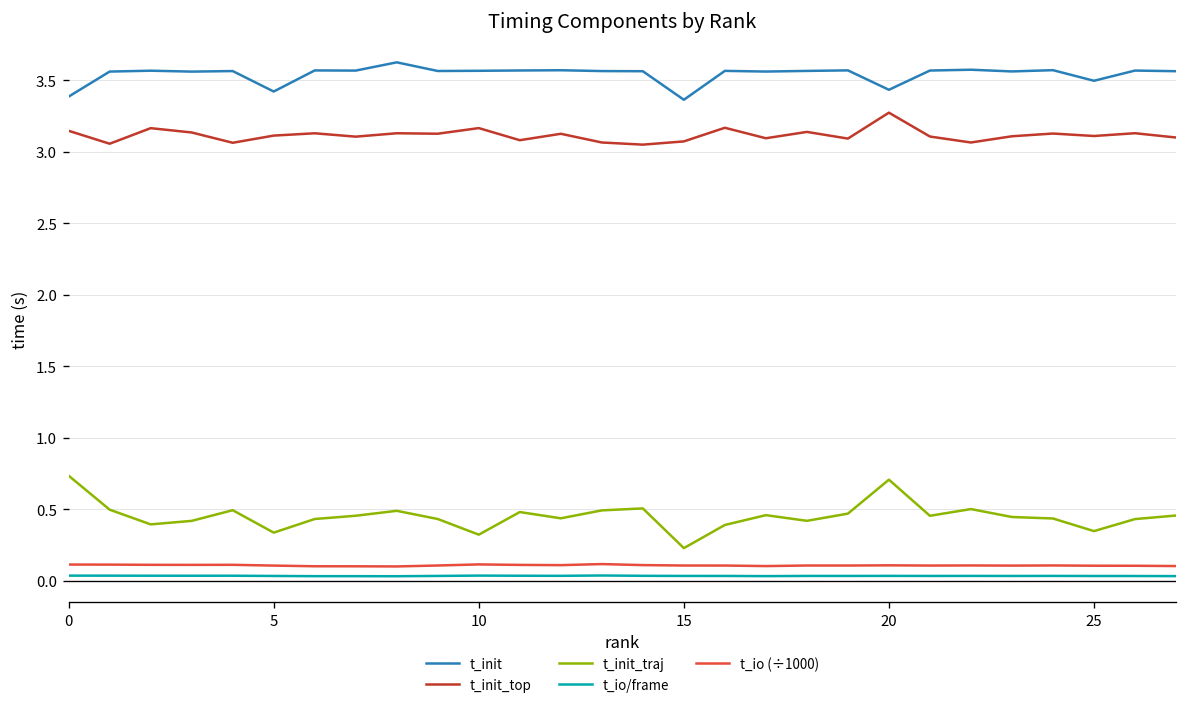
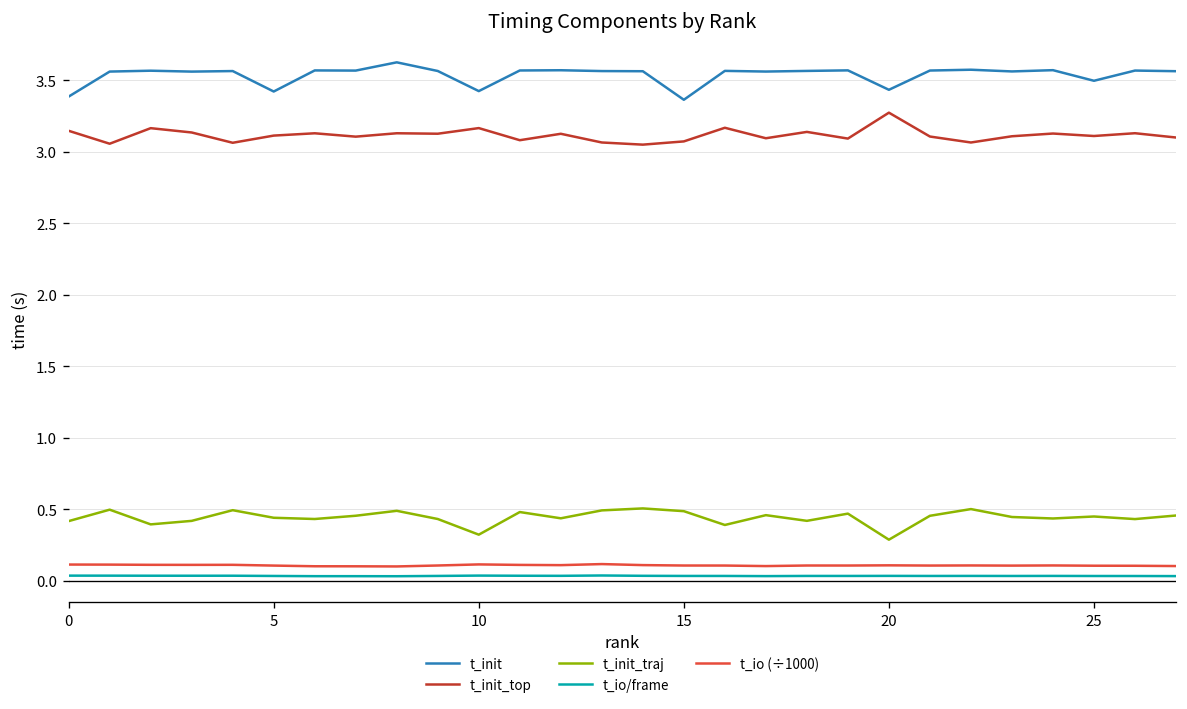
t_init_traj, 0: 0.73 -> 0.42
t_init_traj, 5: 0.34 -> 0.44
t_init, 10: 3.57 -> 3.43
t_init_traj, 15: 0.23 -> 0.49
t_init_traj, 20: 0.71 -> 0.29
t_init_traj, 25: 0.35 -> 0.45
